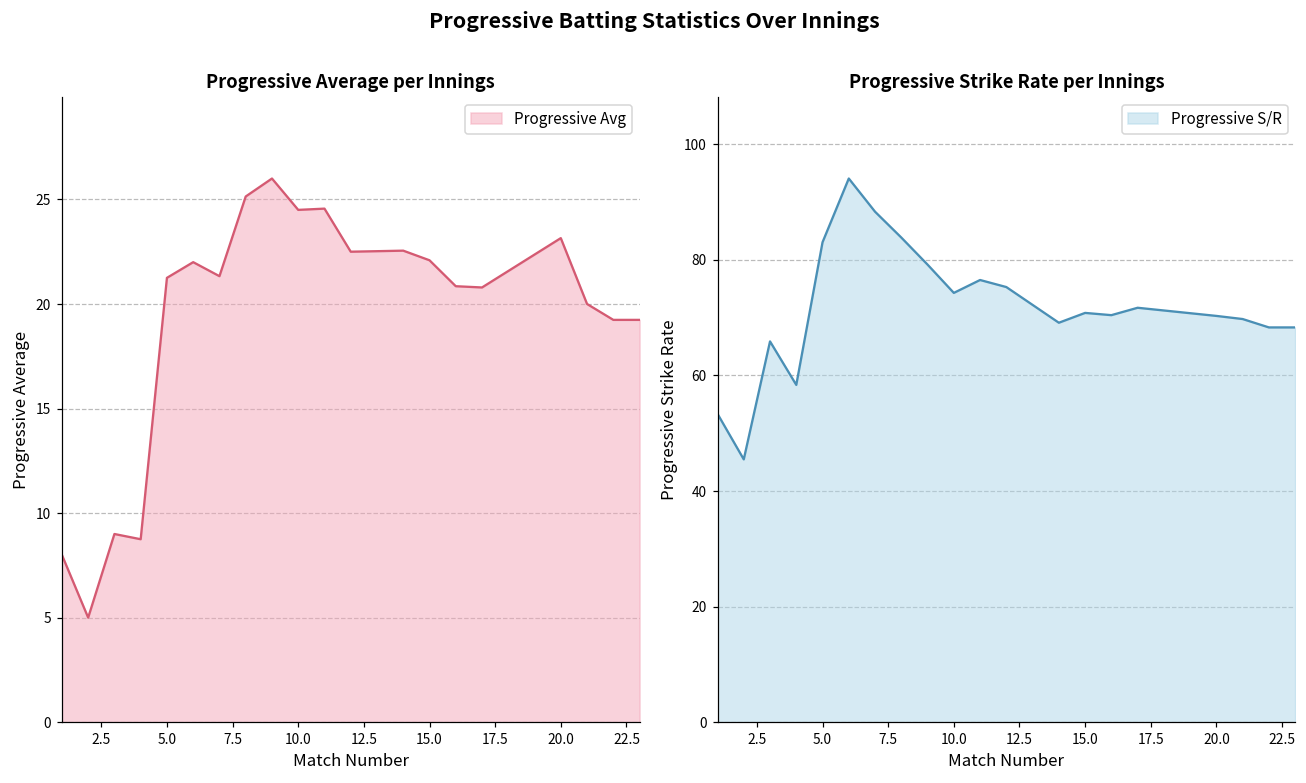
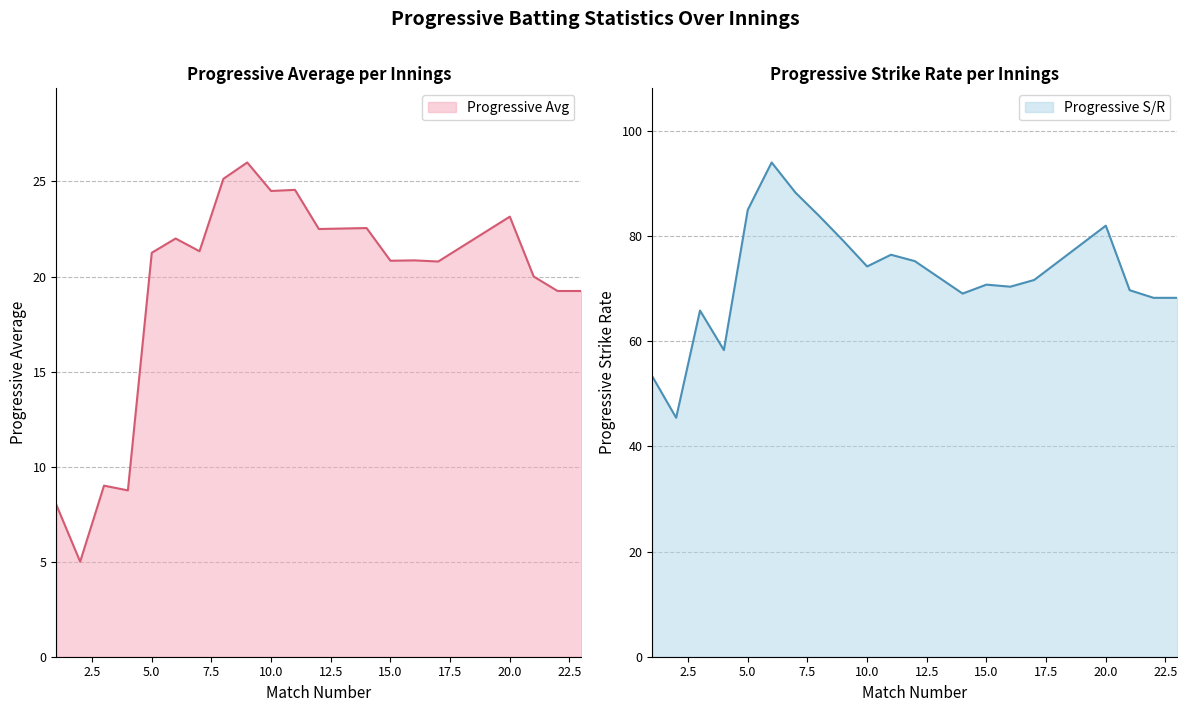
Progressive Average per Innings, 15.0: 22.1 -> 20.8
Progressive Strike Rate per Innings, 5.0: 83 -> 85
Progressive Strike Rate per Innings, 20.0: 70 -> 82
